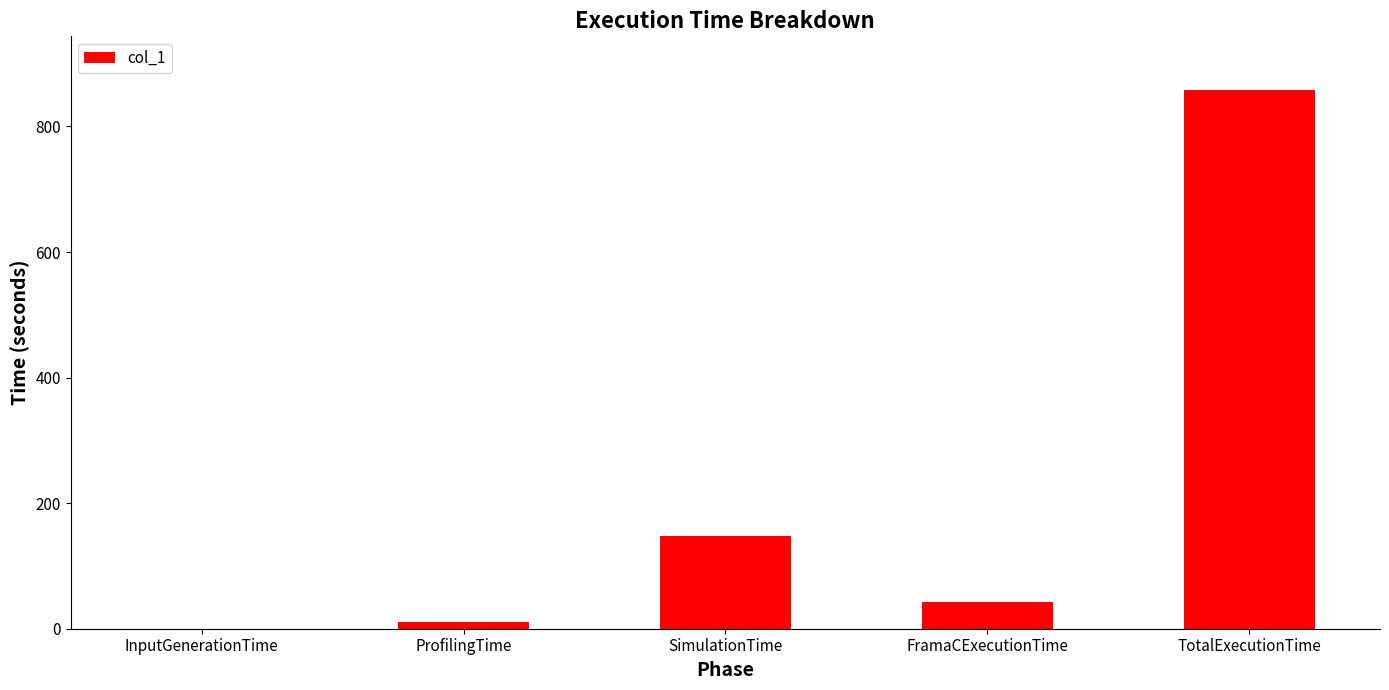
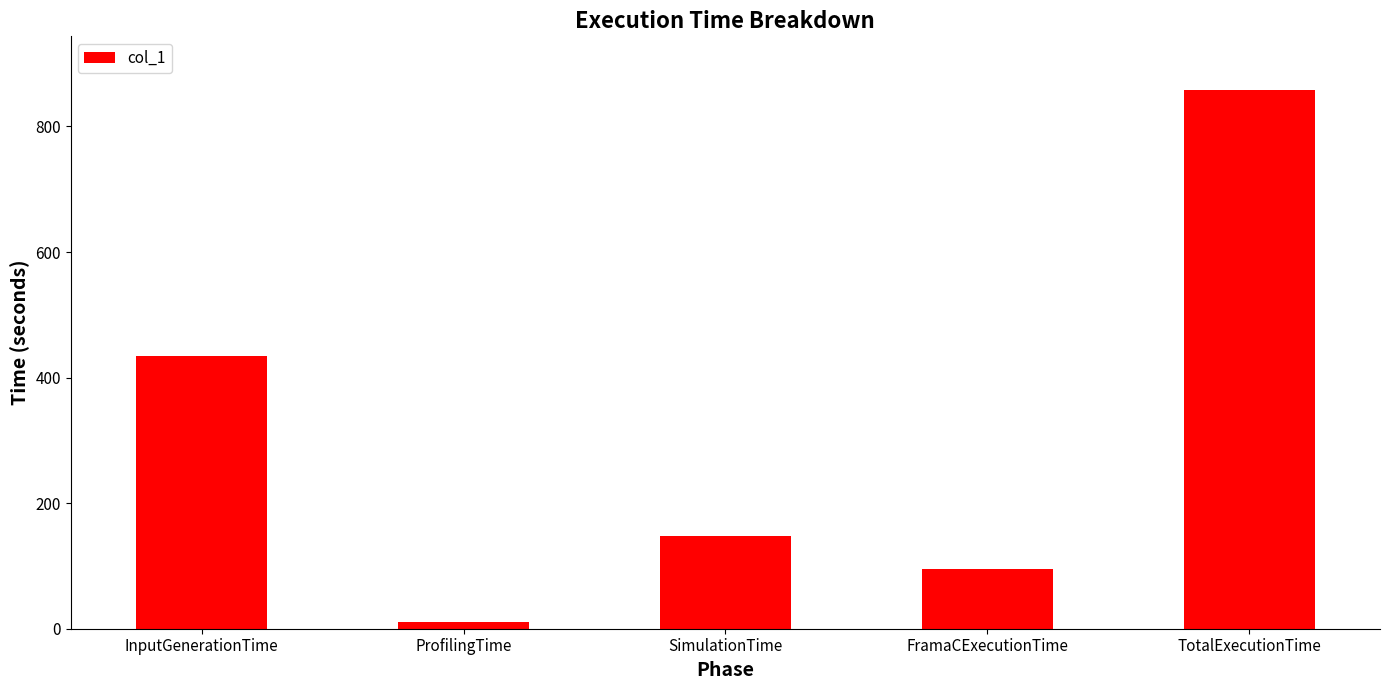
InputGenerationTime: 0 -> 430
FramaCExecutionTime: 40 -> 100
